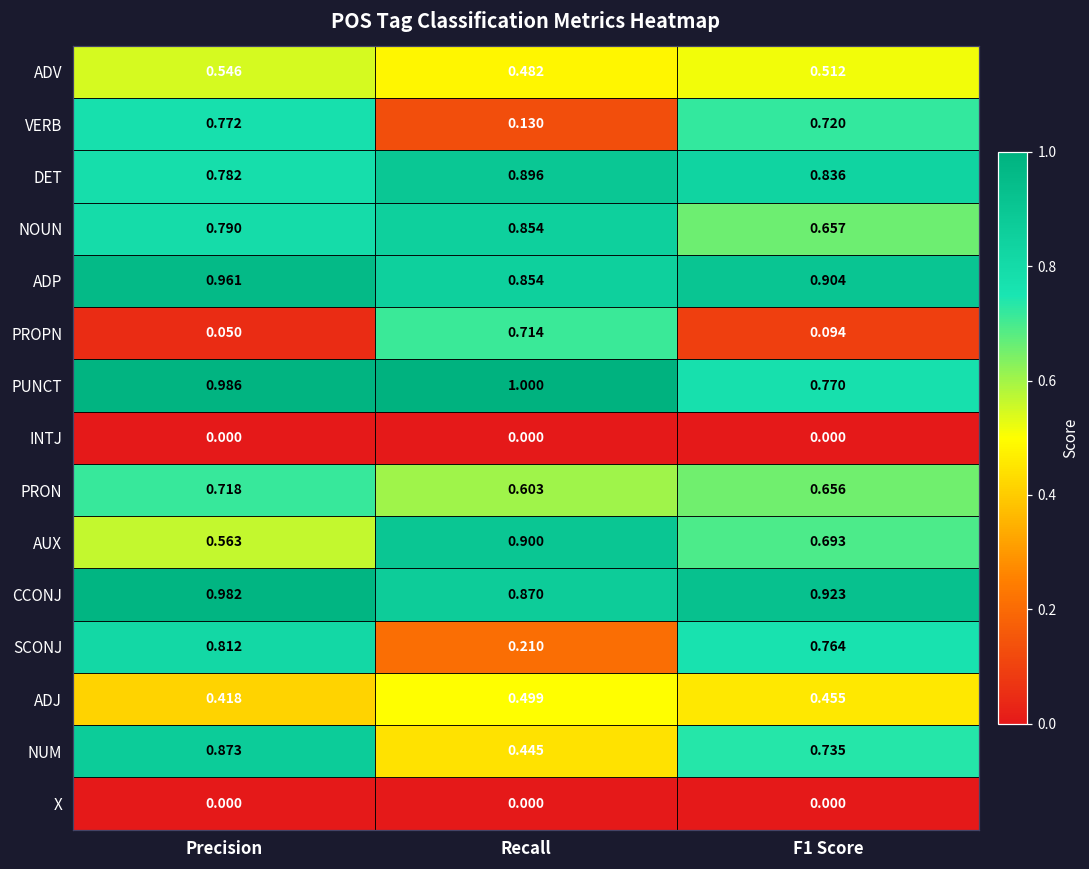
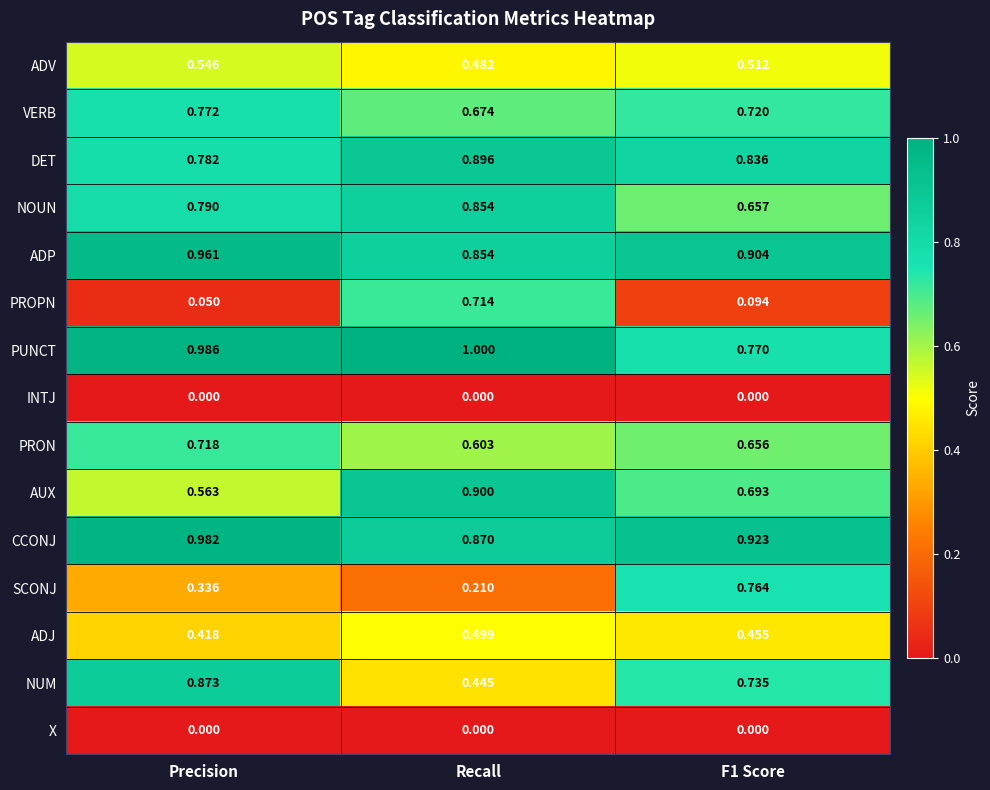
VERB, Recall: 0.130 -> 0.674
SCONJ, Precision: 0.812 -> 0.336
